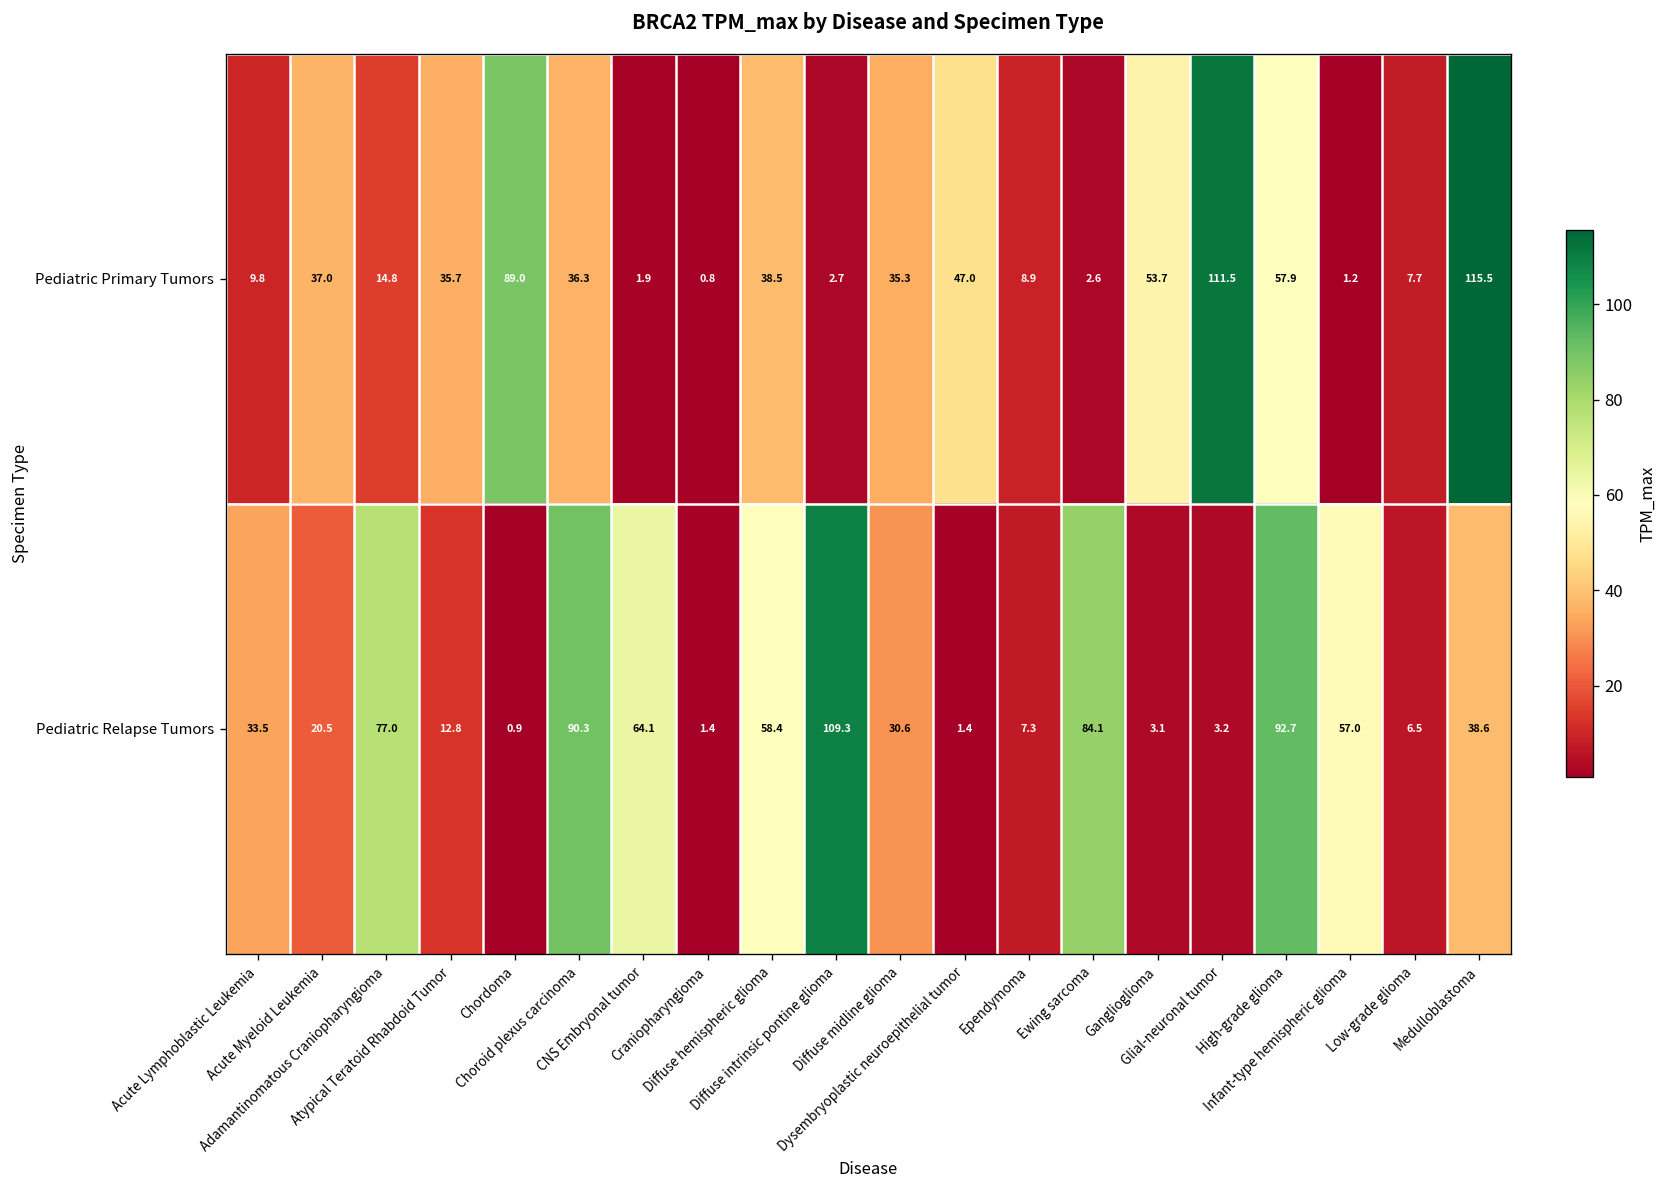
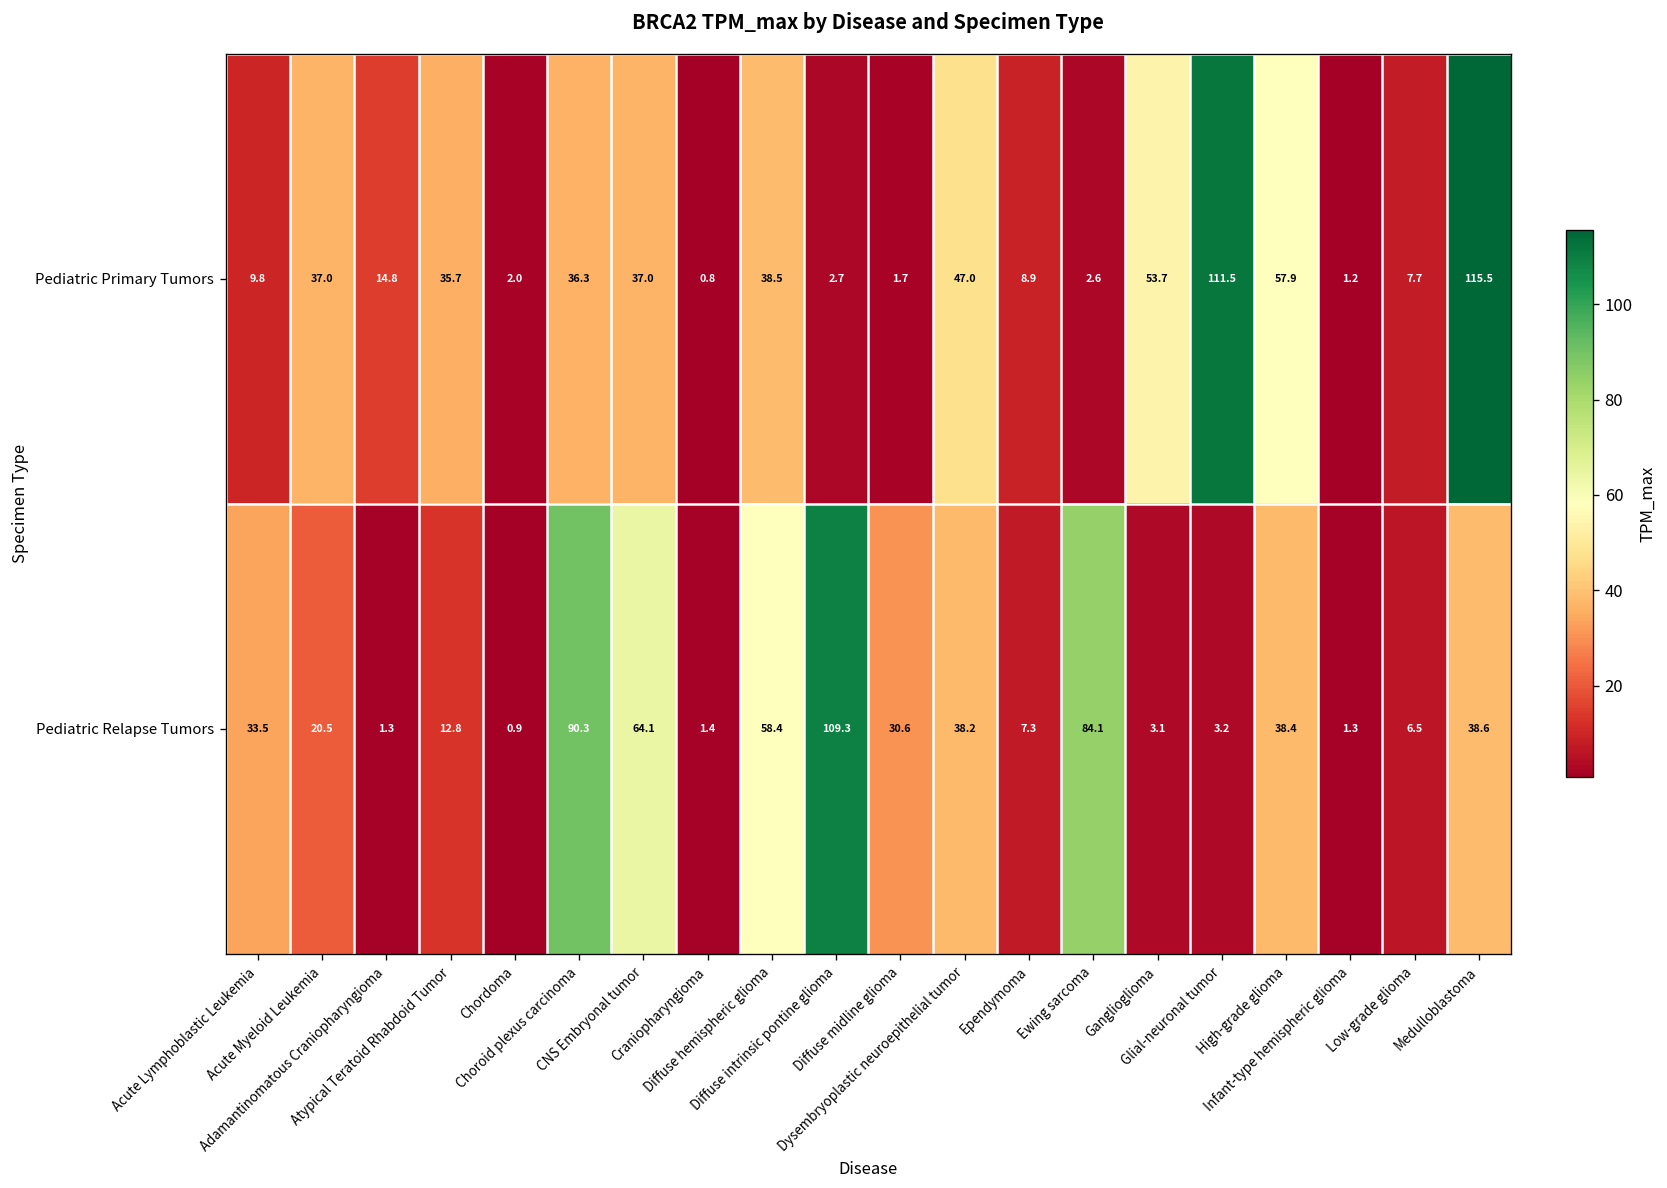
Pediatric Primary Tumors, Chordoma: 89.0 -> 2.0
Pediatric Primary Tumors, CNS Embryonal tumor: 1.9 -> 37.0
Pediatric Primary Tumors, Diffuse midline glioma: 35.3 -> 1.7
Pediatric Relapse Tumors, Adamantinomatous Craniopharyngioma: 77.0 -> 1.3
Pediatric Relapse Tumors, Dysembryoplastic neuroepithelial tumor: 1.4 -> 38.2
Pediatric Relapse Tumors, High-grade glioma: 92.7 -> 38.4
Pediatric Relapse Tumors, Infant-type hemispheric glioma: 57.0 -> 1.3
